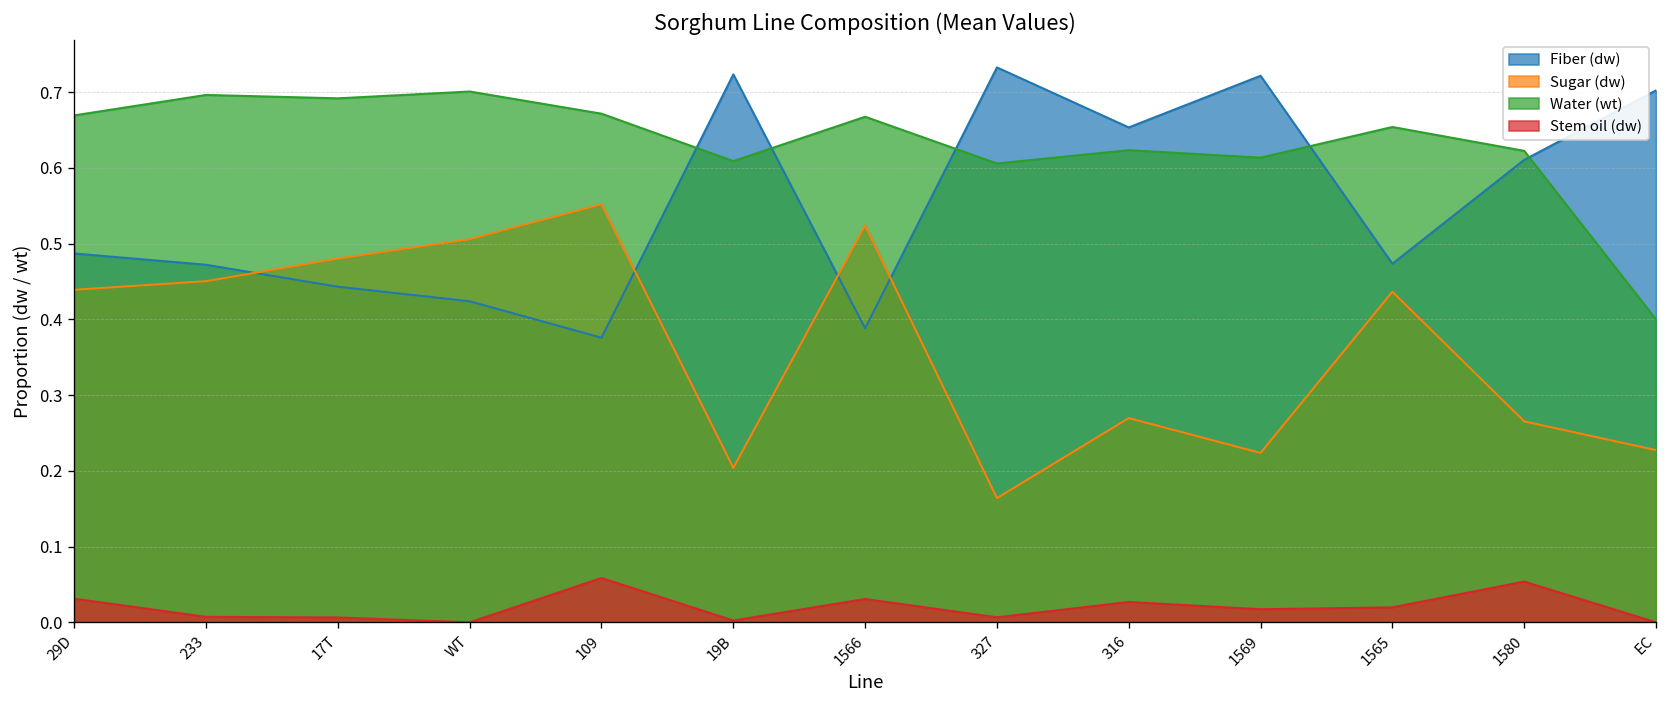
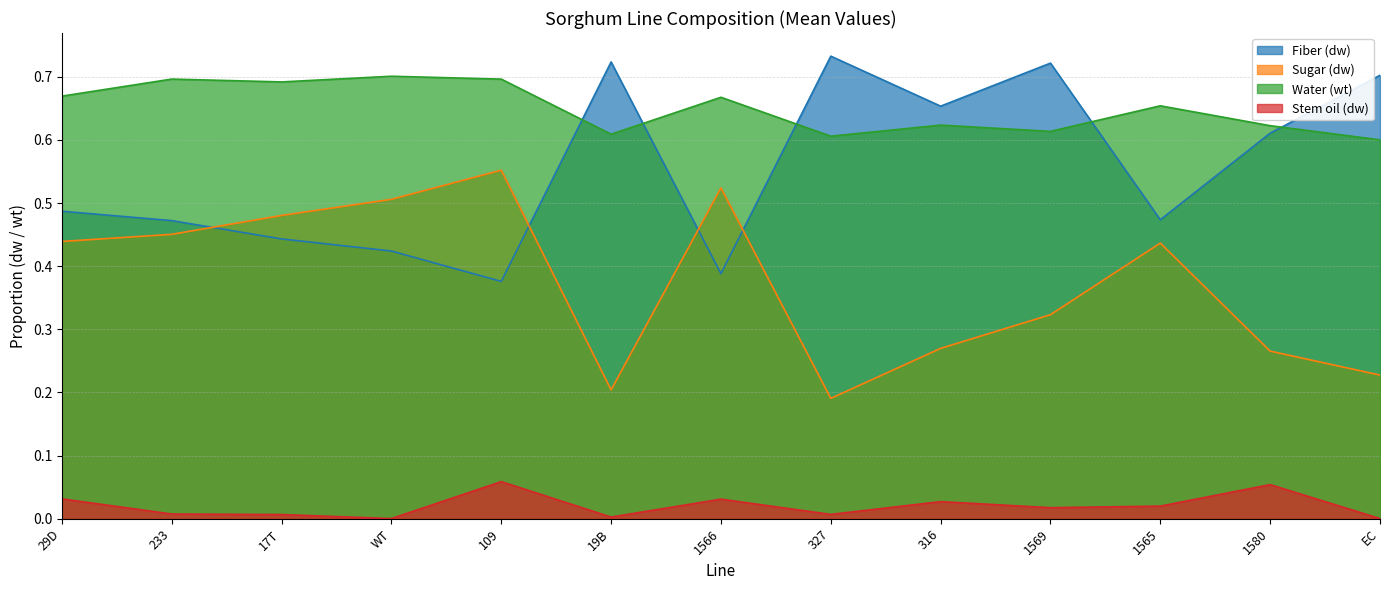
Water (wt), 109: 0.67 -> 0.70
Sugar (dw), 327: 0.16 -> 0.19
Sugar (dw), 1569: 0.22 -> 0.32
Water (wt), EC: 0.4 -> 0.6
